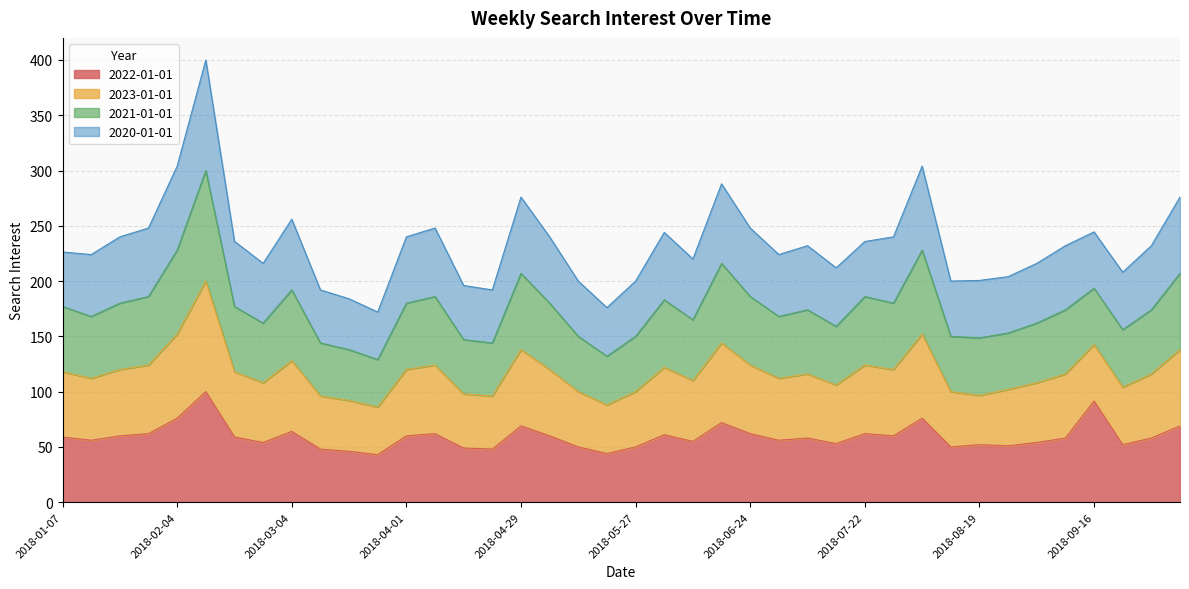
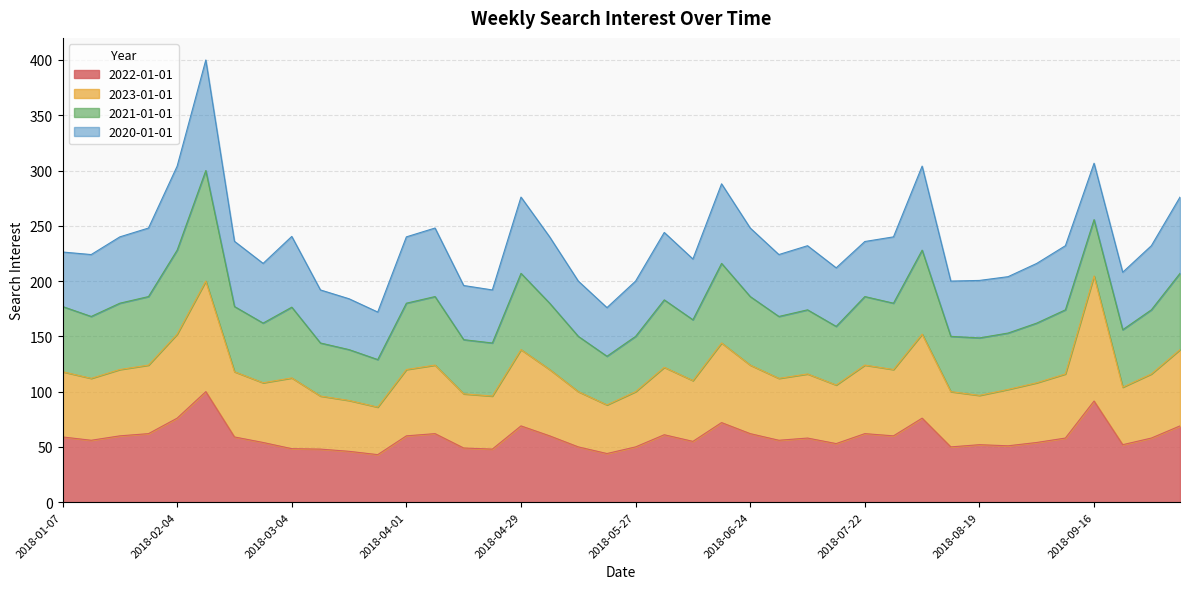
2022-01-01, 2018-03-04: 64 -> 48
2023-01-01, 2018-09-16: 51 -> 113
